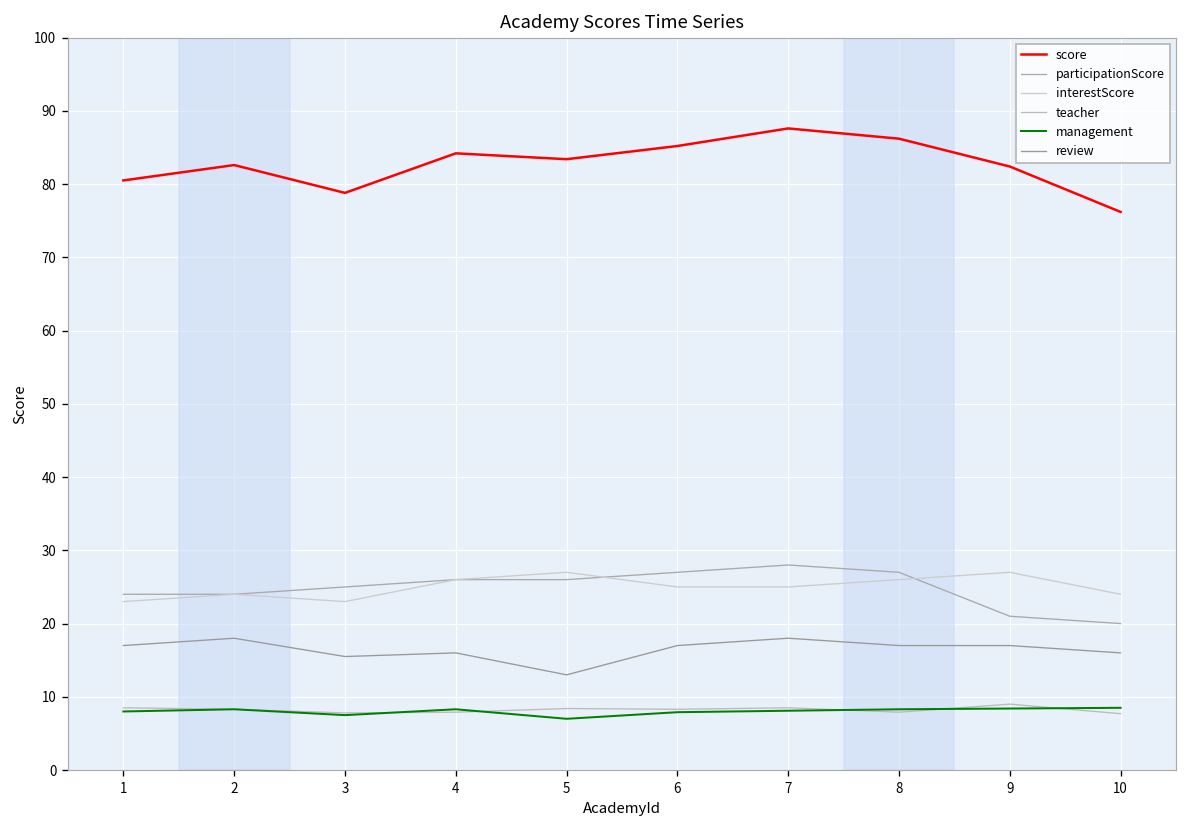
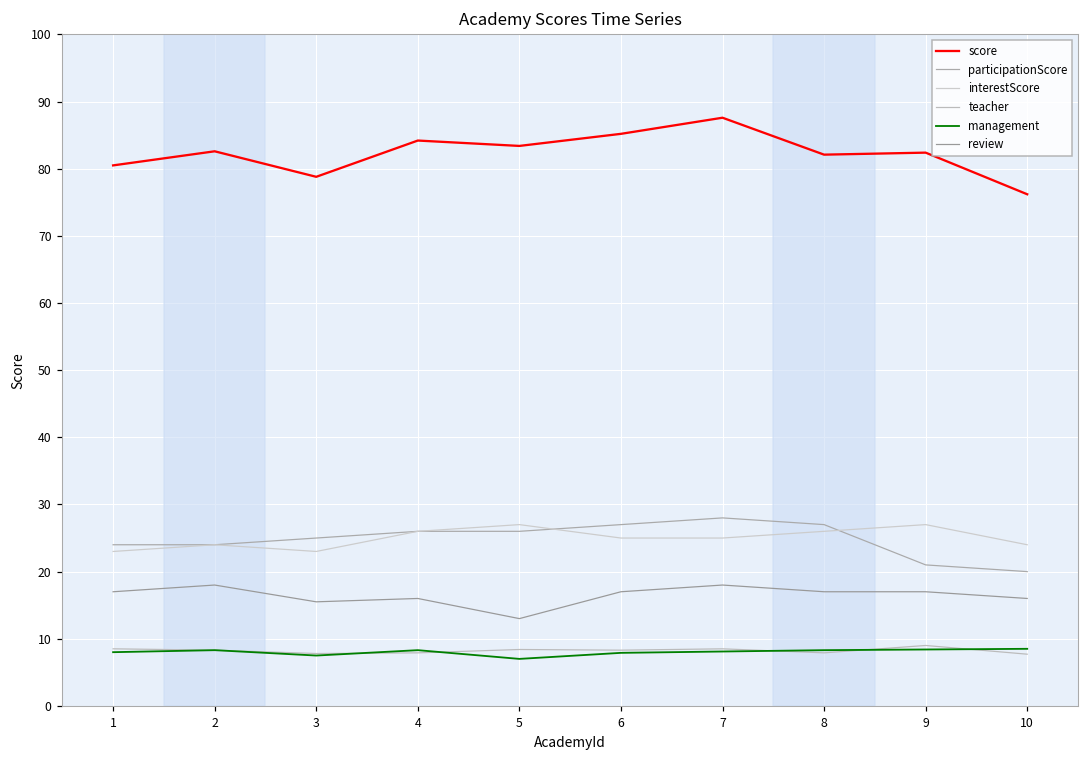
score, 8: 86 -> 82
